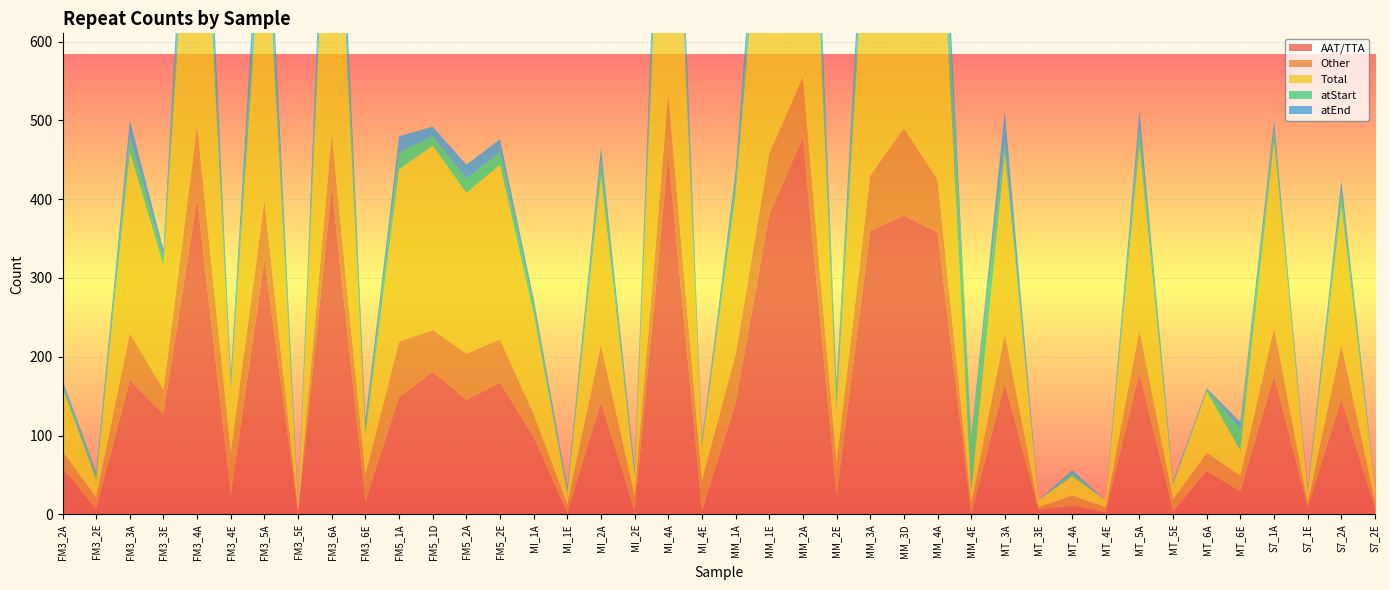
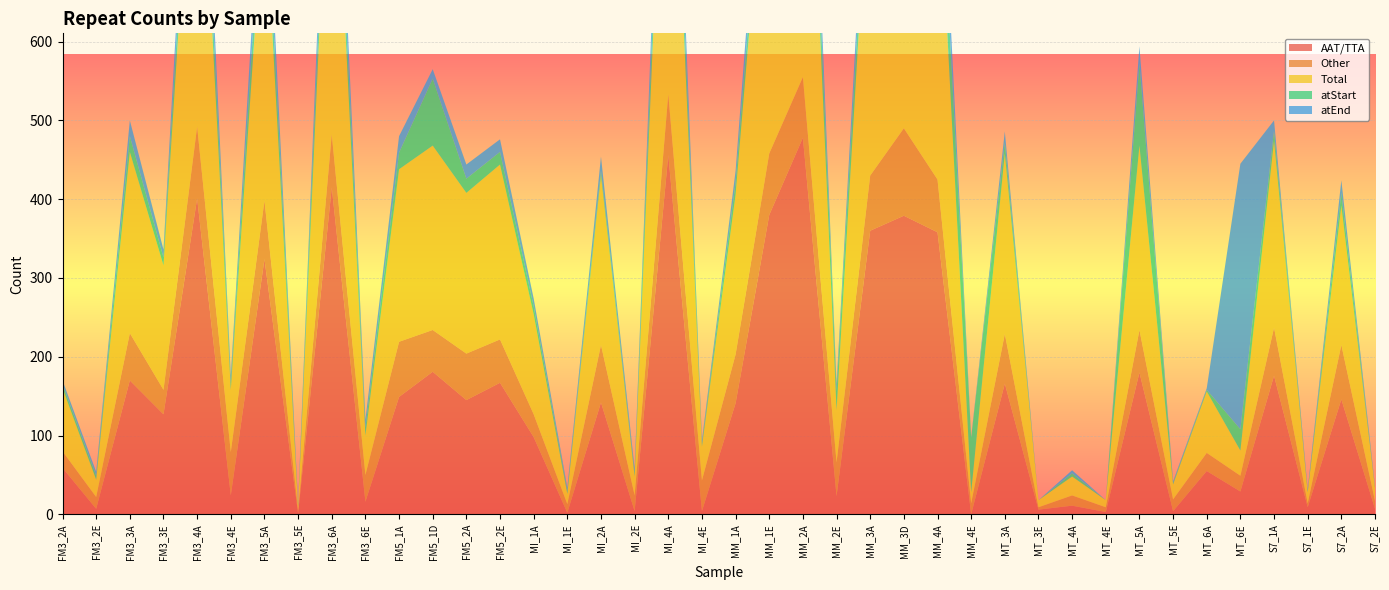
atStart, FM5_1D: 10 -> 90
atStart, MI_2A: 20 -> 10
atEnd, MT_3A: 40 -> 10
atStart, MT_5A: 20 -> 100
atEnd, MT_6E: 10 -> 340
